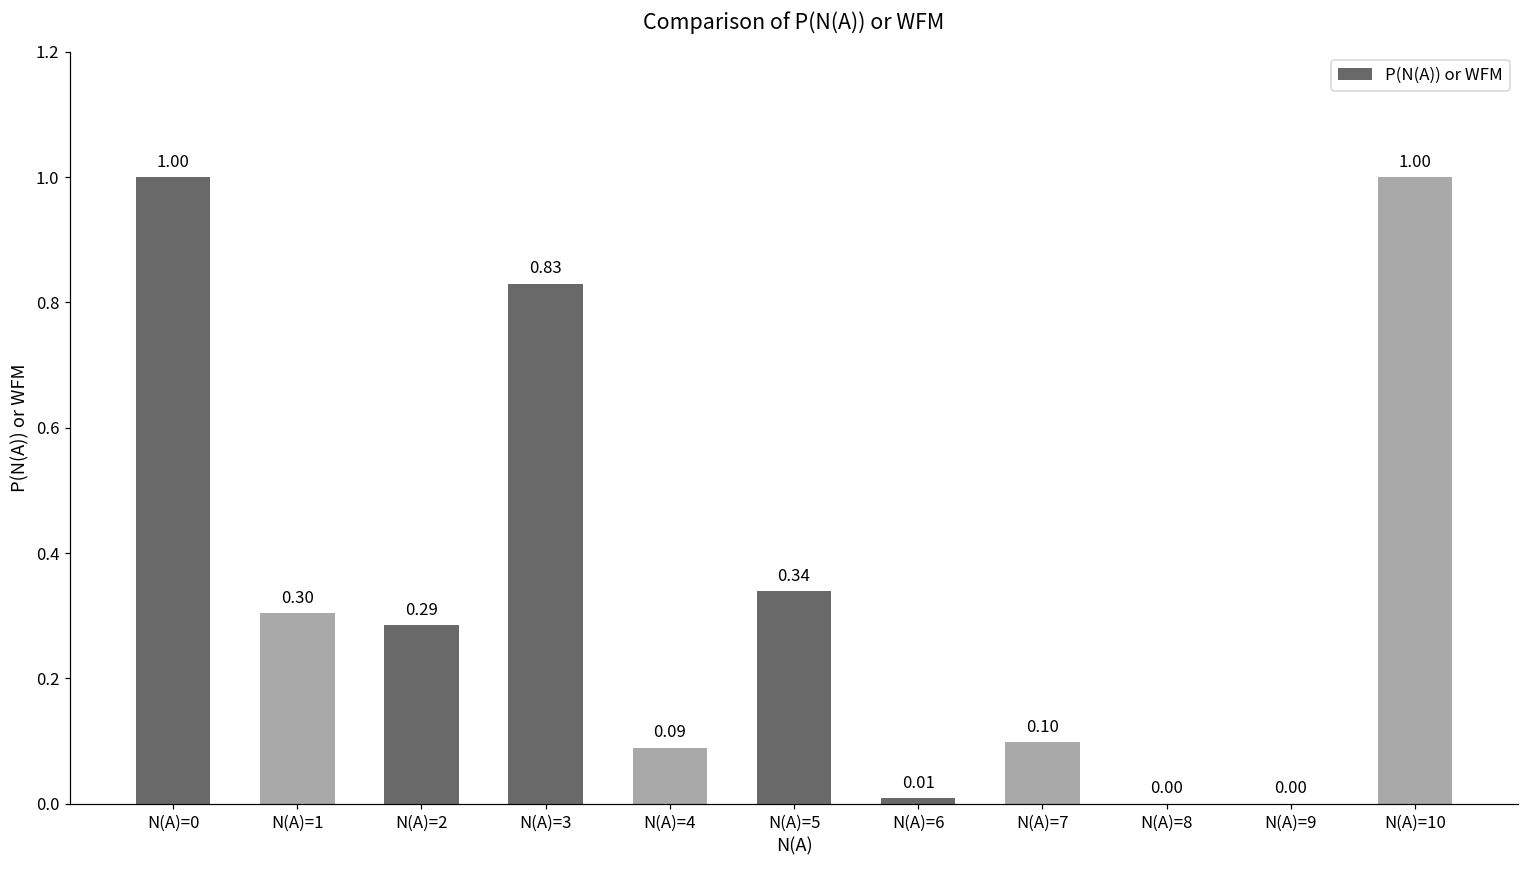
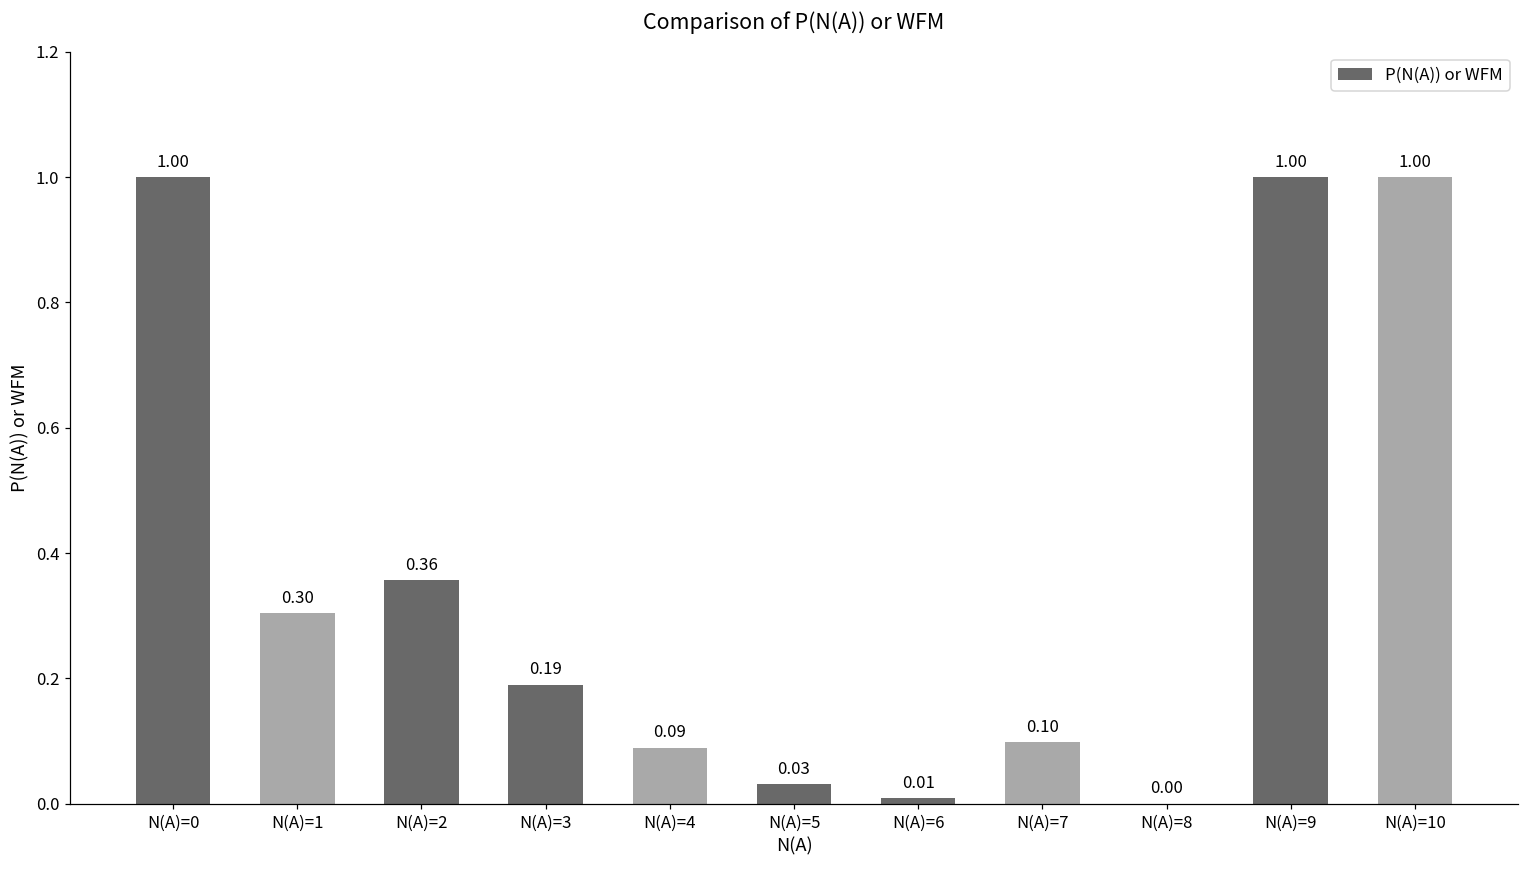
N(A)=2: 0.29 -> 0.36
N(A)=3: 0.83 -> 0.19
N(A)=5: 0.34 -> 0.03
N(A)=9: 0.00 -> 1.00
